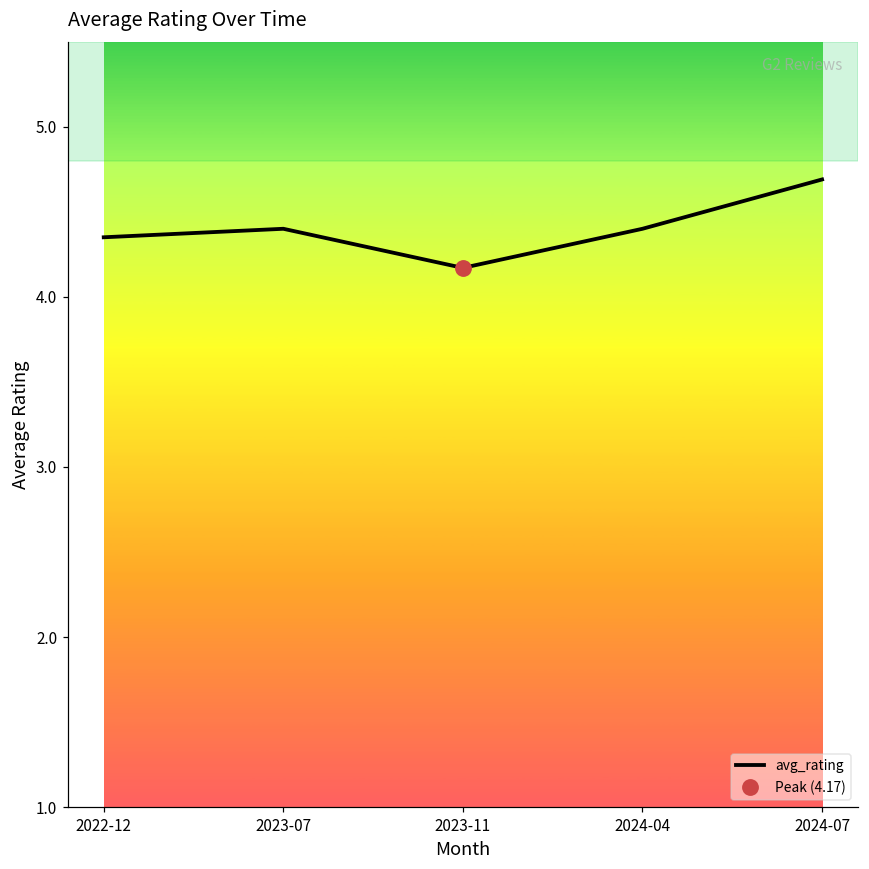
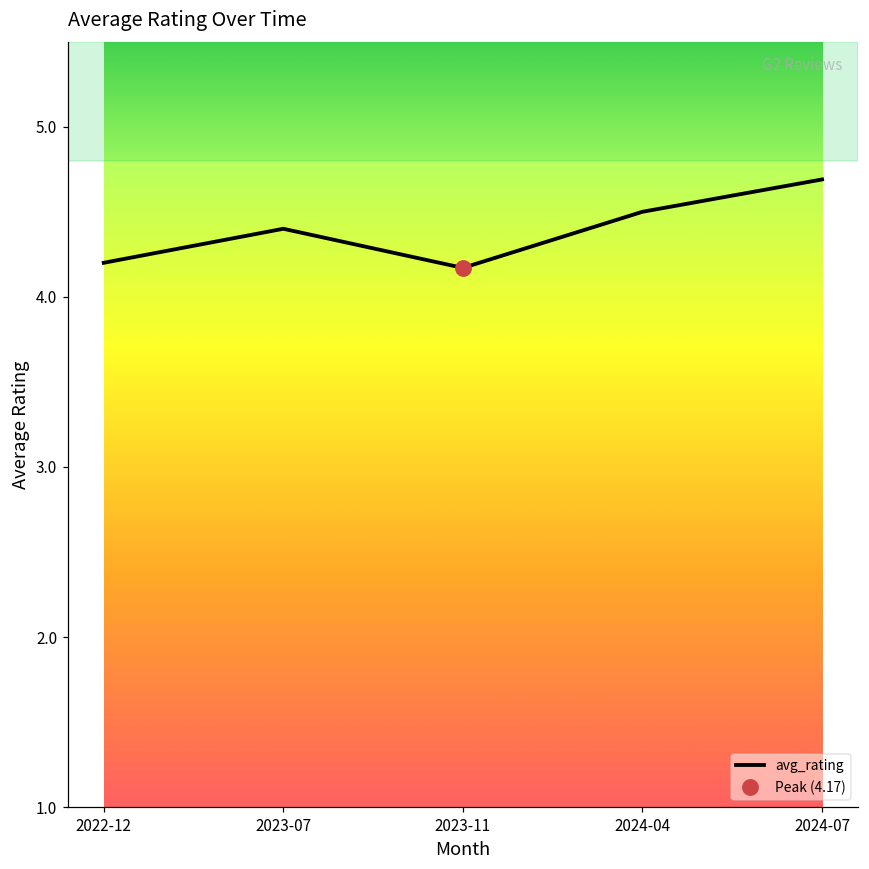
avg_rating, 2022-12: 4.35 -> 4.20
avg_rating, 2024-04: 4.4 -> 4.5
